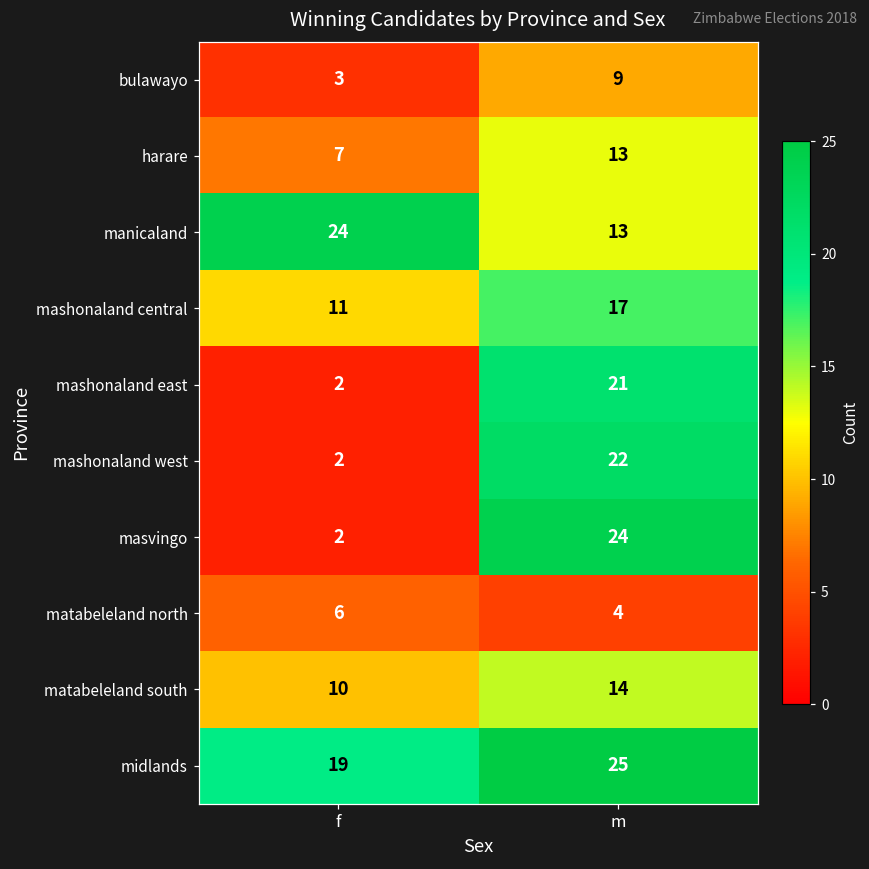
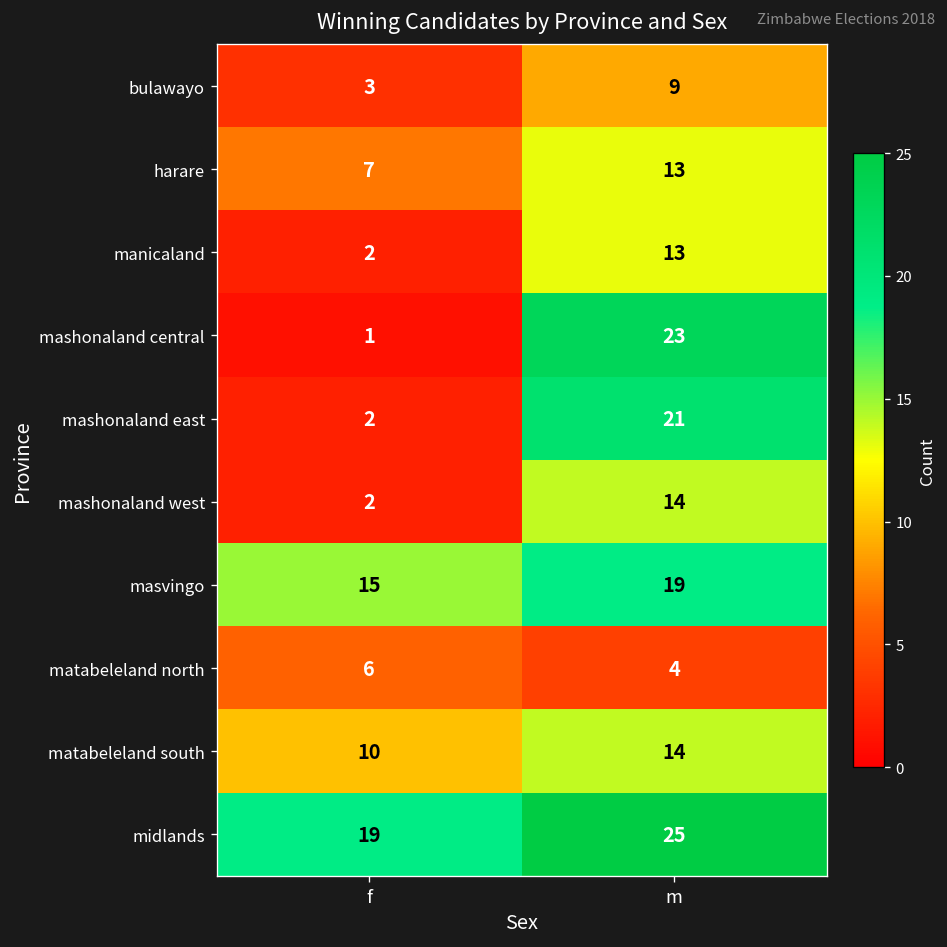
manicaland, f: 24 -> 2
mashonaland central, f: 11 -> 1
mashonaland central, m: 17 -> 23
mashonaland west, m: 22 -> 14
masvingo, f: 2 -> 15
masvingo, m: 24 -> 19
